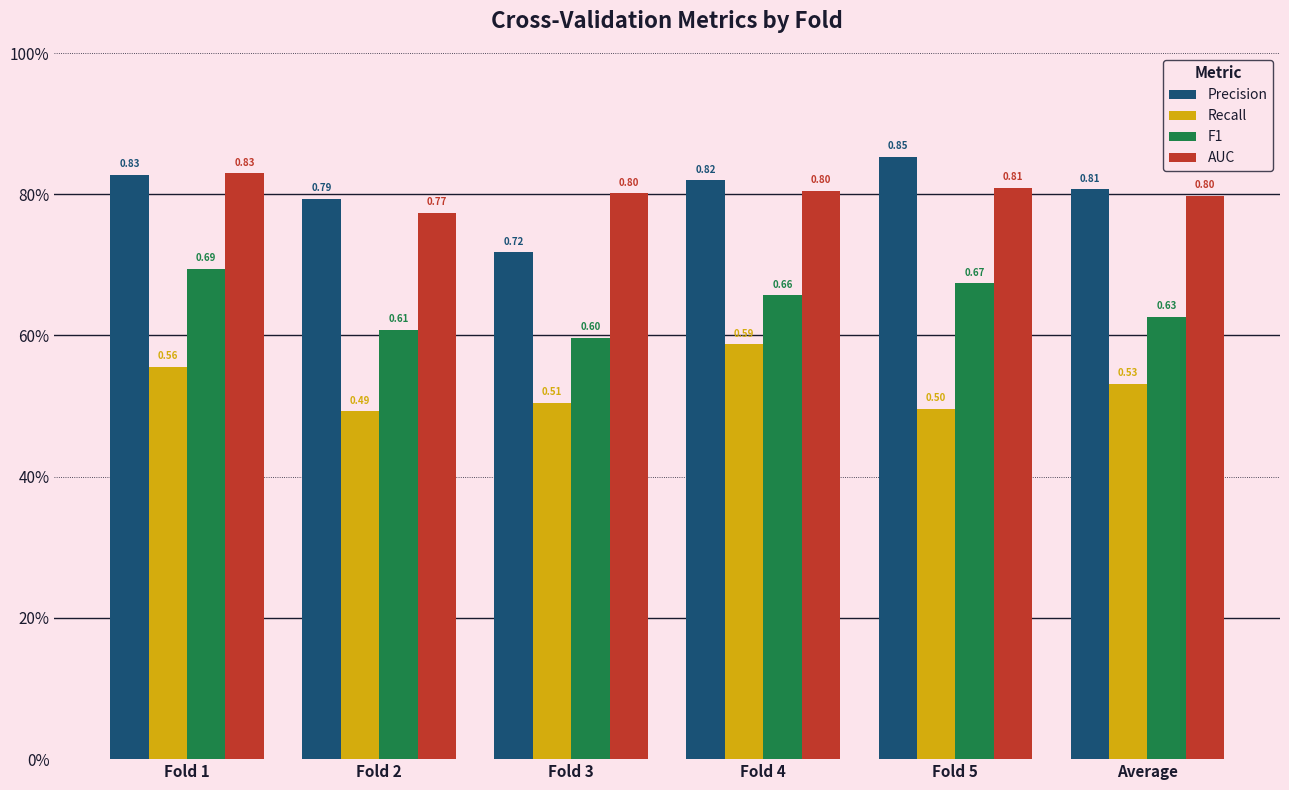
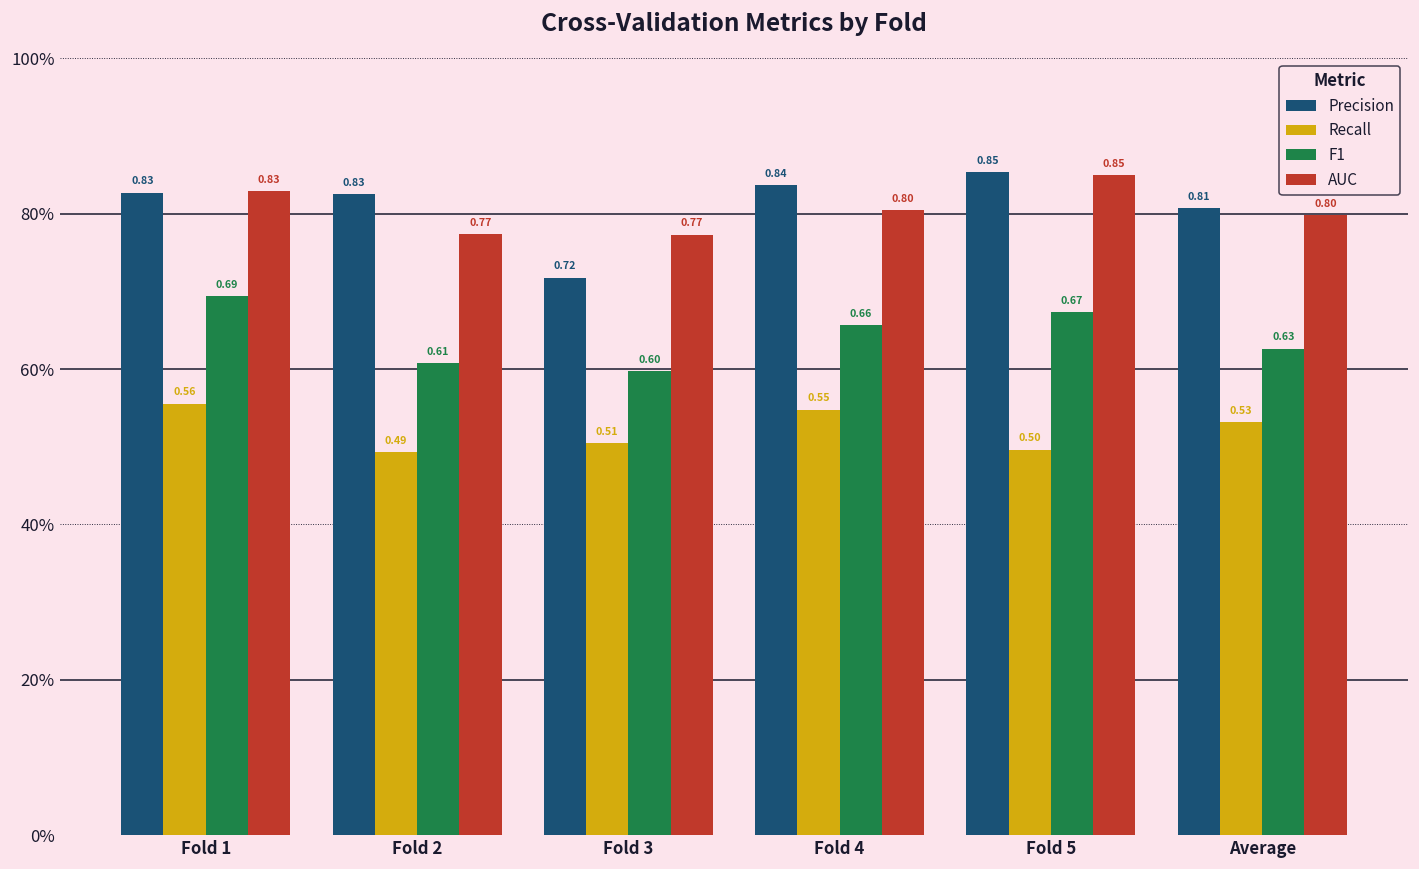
Precision, Fold 2: 0.79 -> 0.83
AUC, Fold 3: 0.80 -> 0.77
Precision, Fold 4: 0.82 -> 0.84
Recall, Fold 4: 0.59 -> 0.55
AUC, Fold 5: 0.81 -> 0.85
